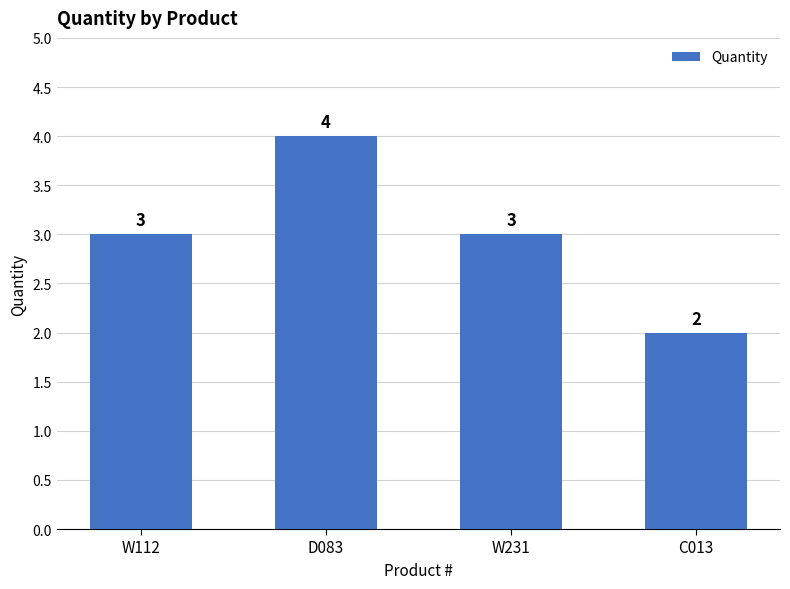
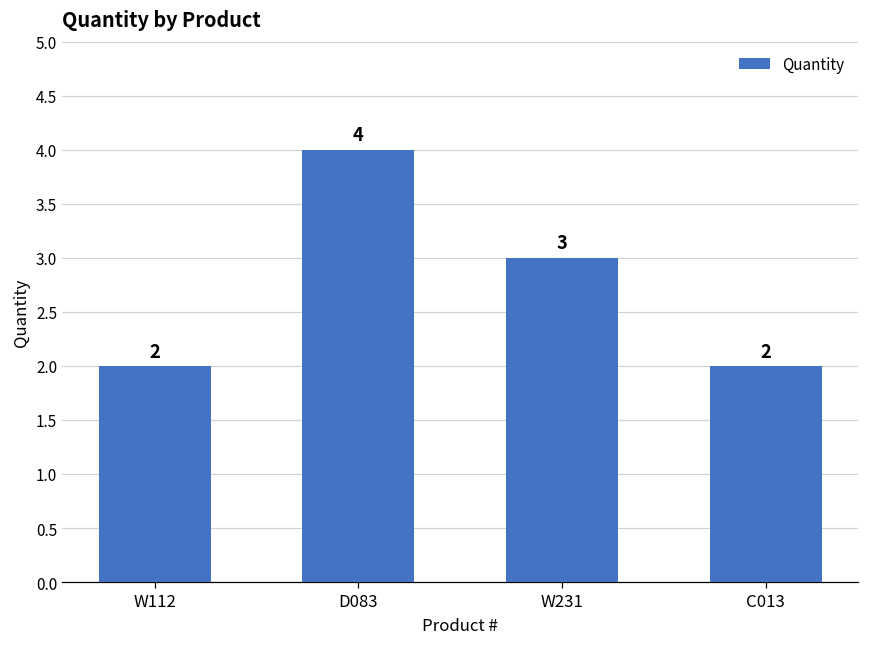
W112: 3 -> 2
